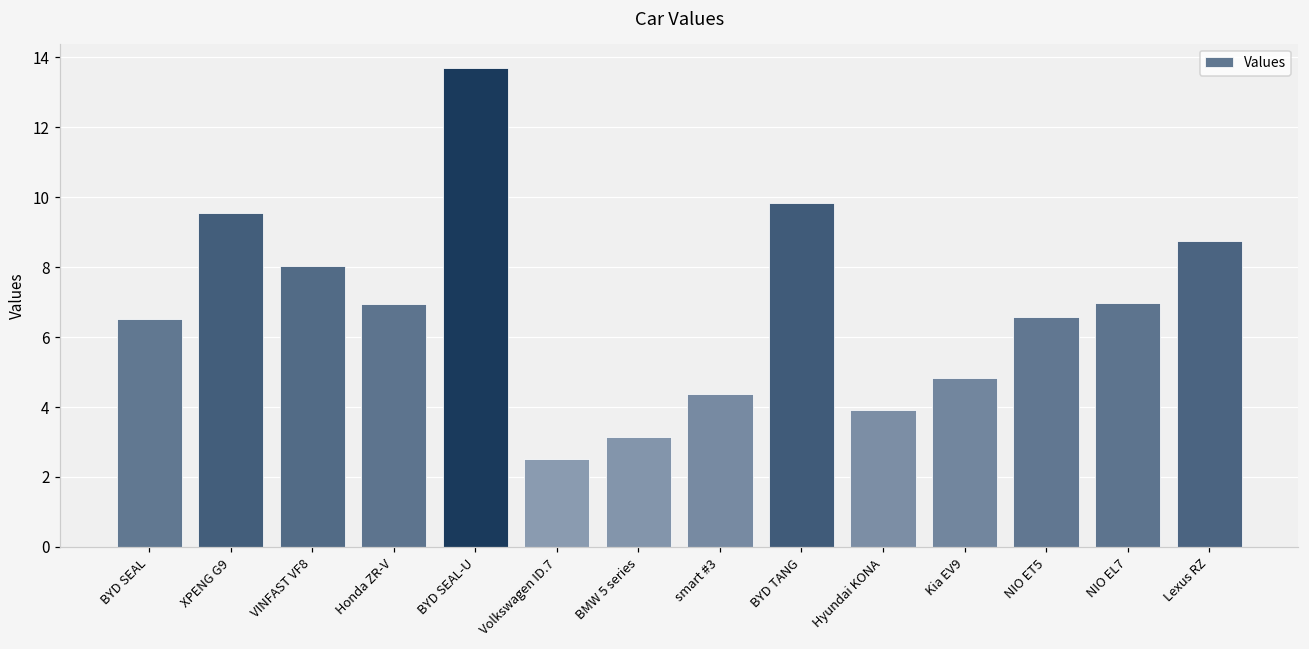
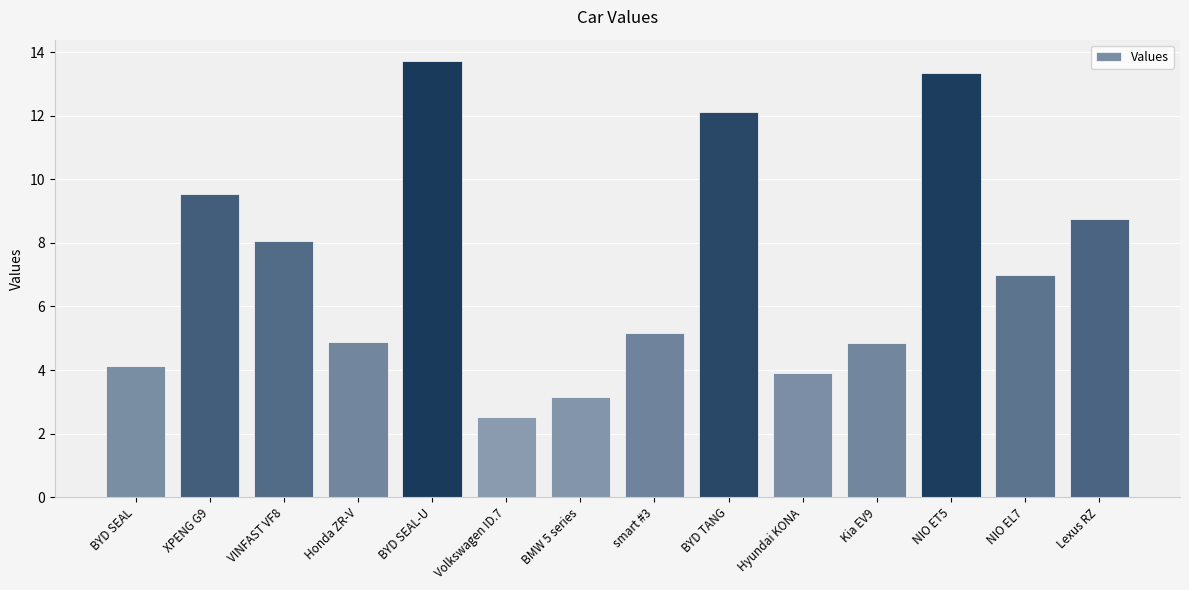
BYD SEAL: 6.5 -> 4.1
Honda ZR-V: 7.0 -> 4.9
smart #3: 4.4 -> 5.2
BYD TANG: 9.8 -> 12.1
NIO ET5: 6.6 -> 13.4
